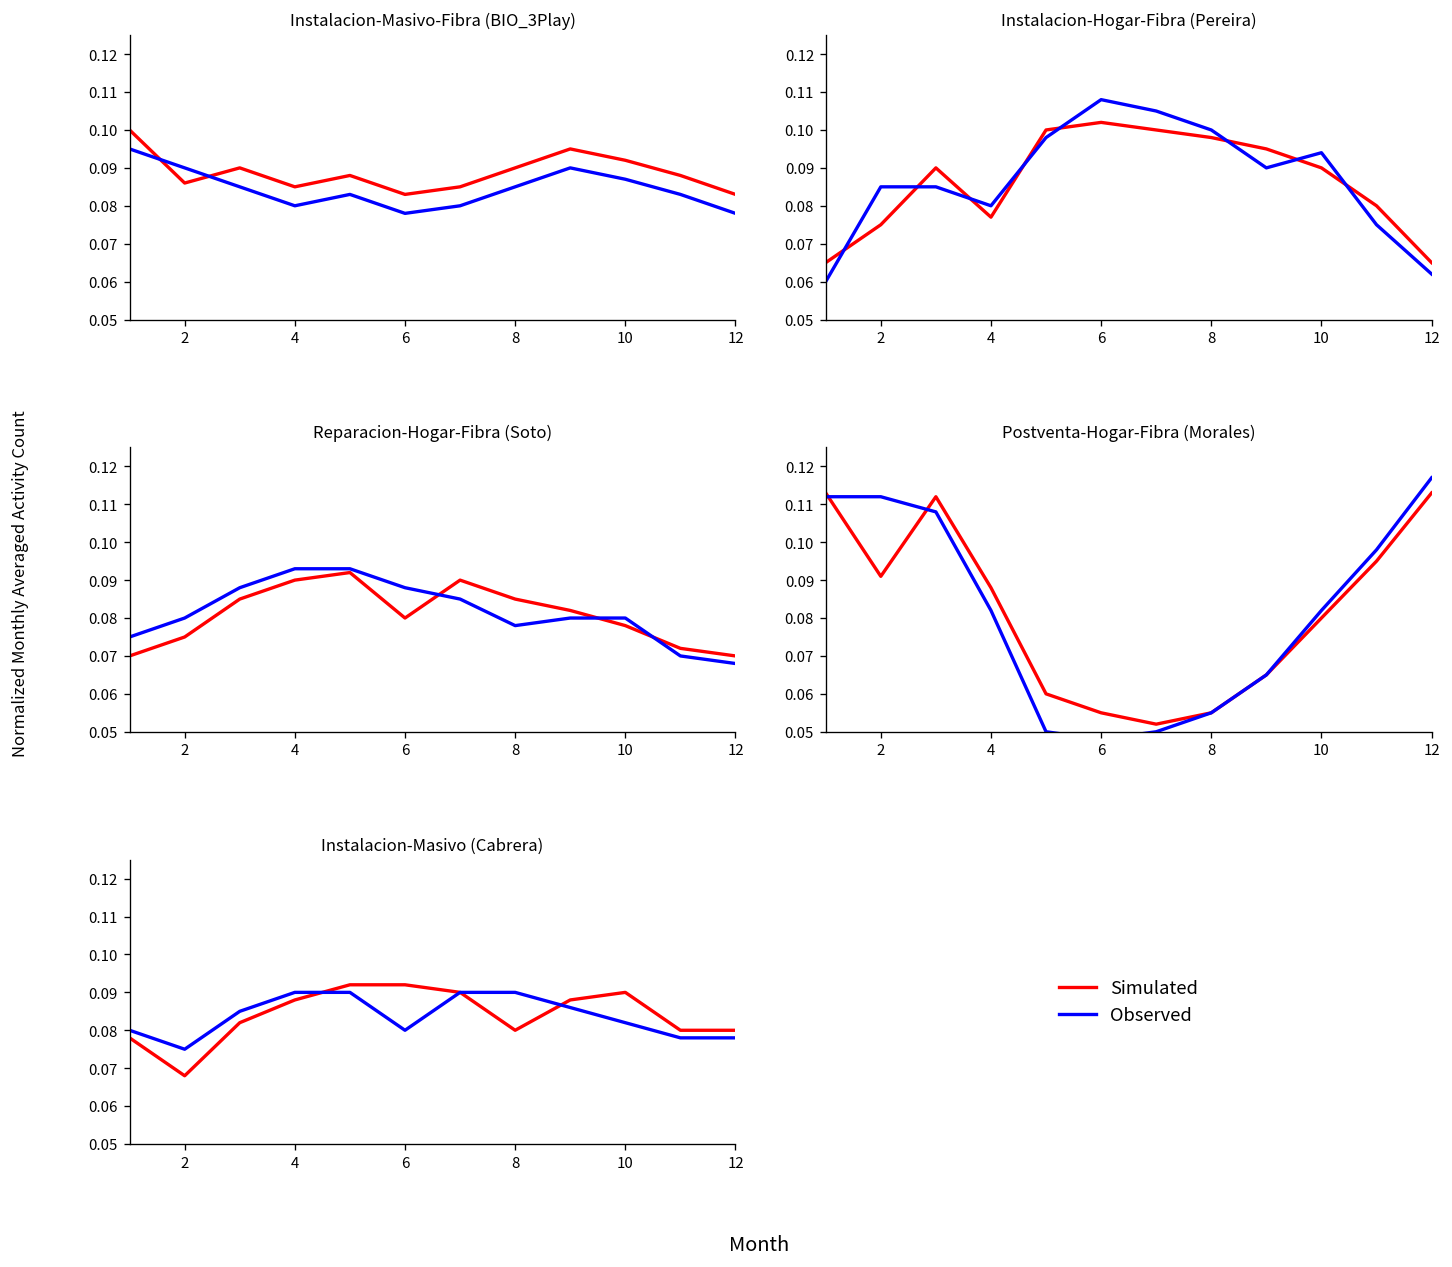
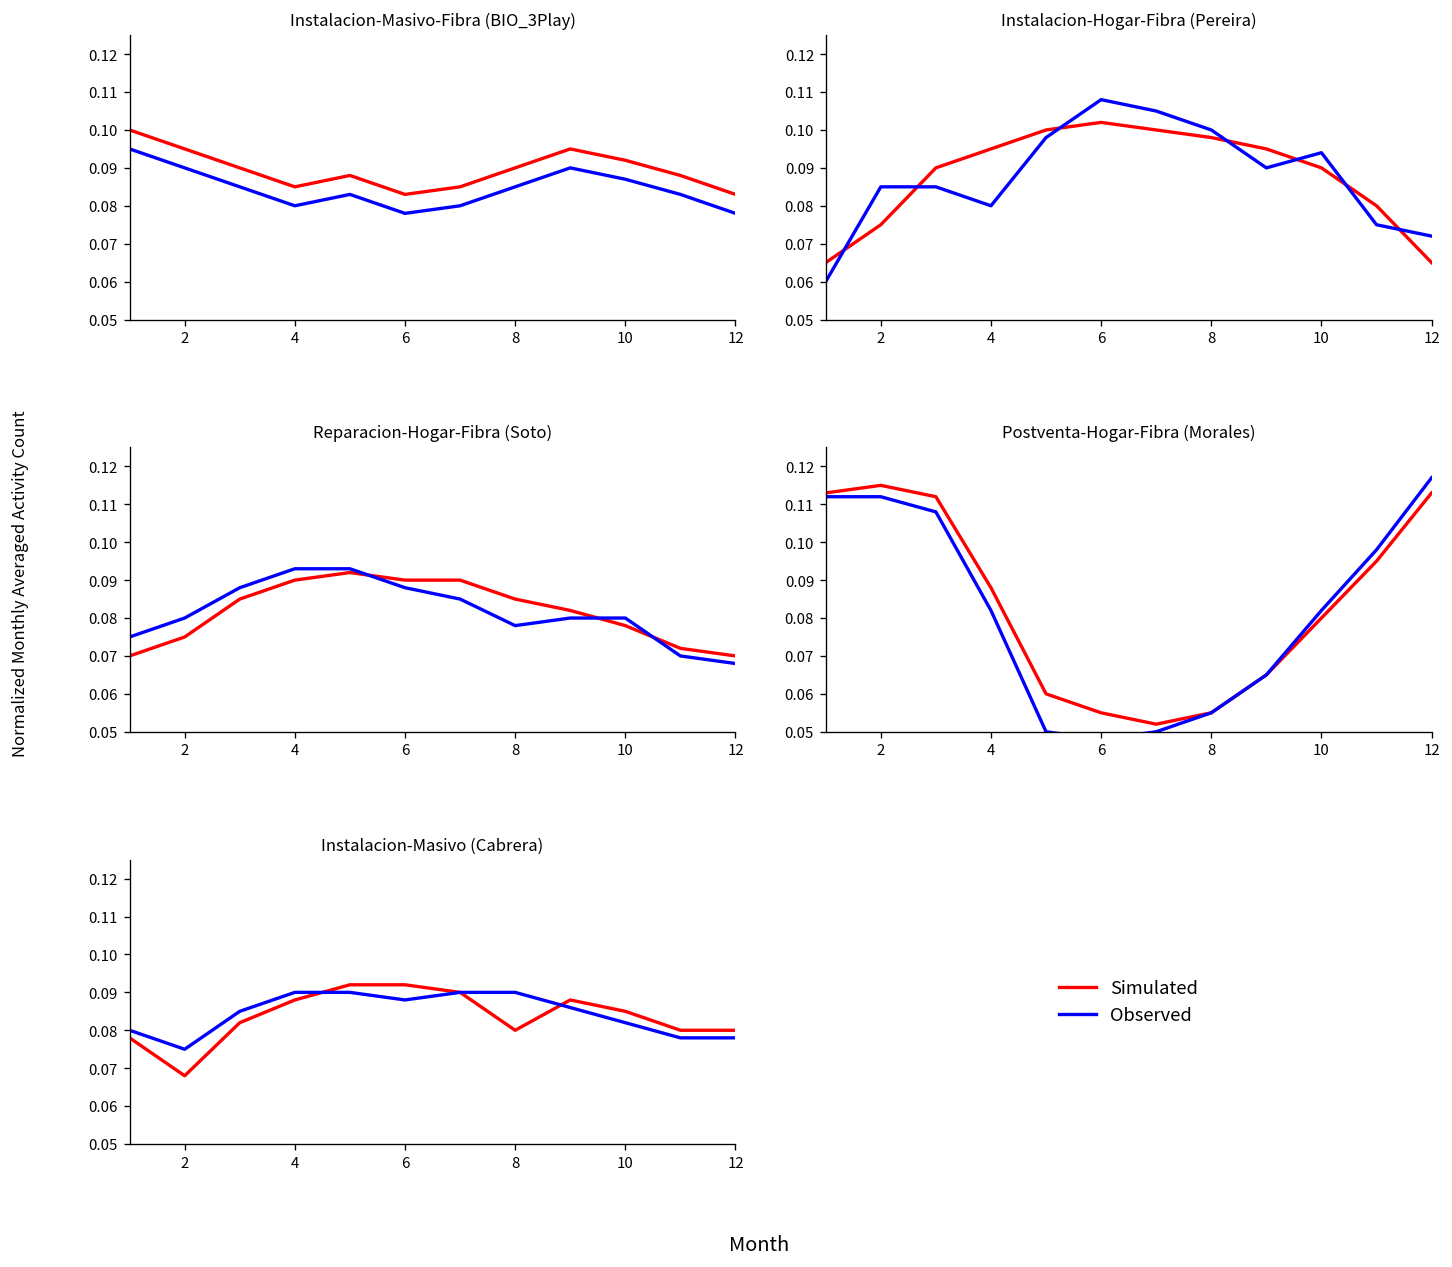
Instalacion-Masivo-Fibra (BIO_3Play), Simulated, 2: 0.086 -> 0.095
Instalacion-Hogar-Fibra (Pereira), Simulated, 4: 0.077 -> 0.095
Instalacion-Hogar-Fibra (Pereira), Observed, 12: 0.062 -> 0.072
Reparacion-Hogar-Fibra (Soto), Simulated, 6: 0.08 -> 0.09
Postventa-Hogar-Fibra (Morales), Simulated, 2: 0.091 -> 0.115
Instalacion-Masivo (Cabrera), Observed, 6: 0.080 -> 0.088
Instalacion-Masivo (Cabrera), Simulated, 10: 0.090 -> 0.085
